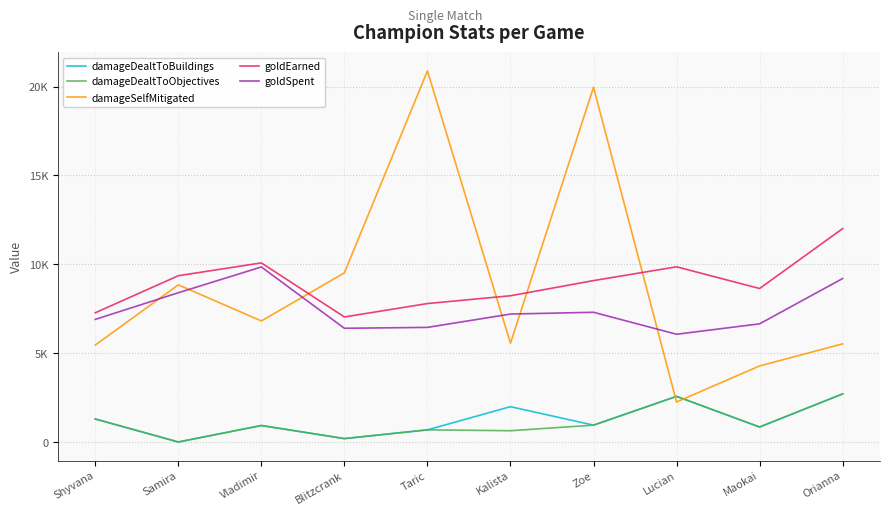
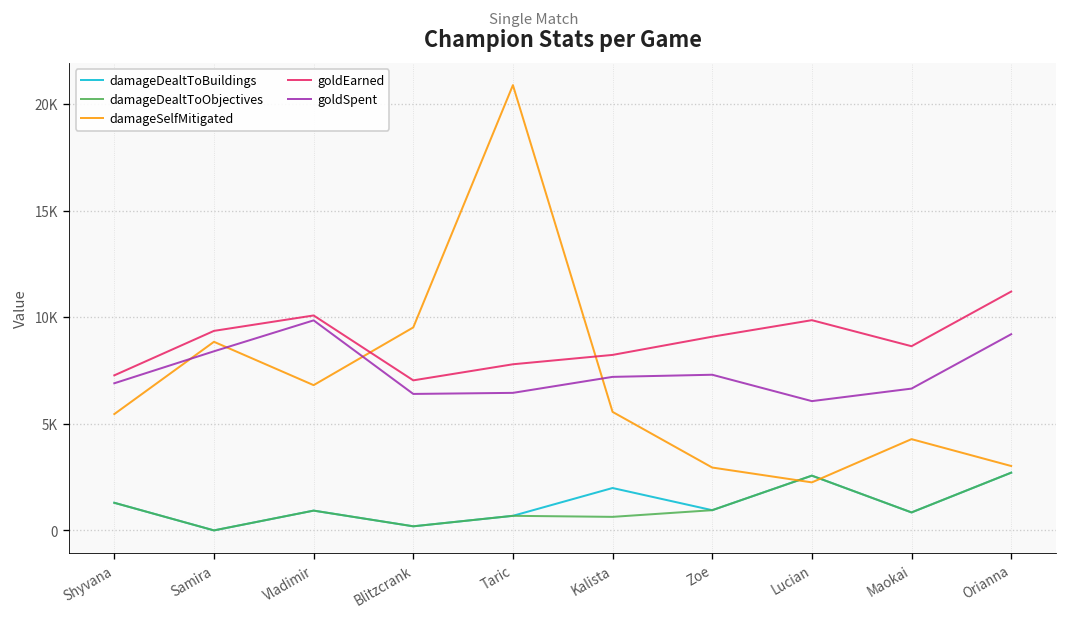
damageSelfMitigated, Zoe: 20000 -> 2900
damageSelfMitigated, Orianna: 5500 -> 3000
goldEarned, Orianna: 12000 -> 11200
